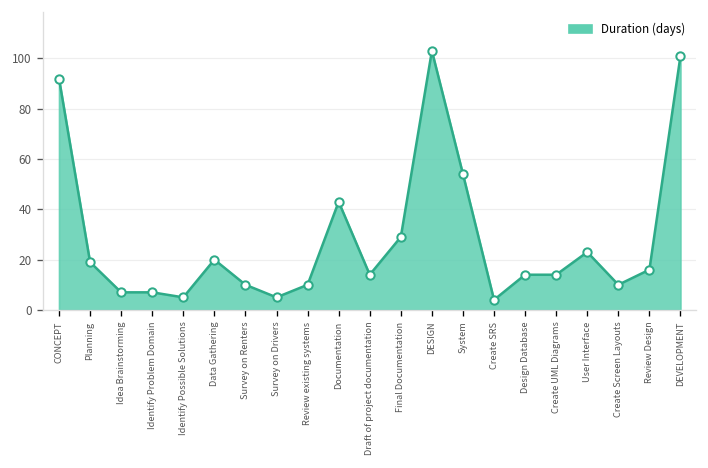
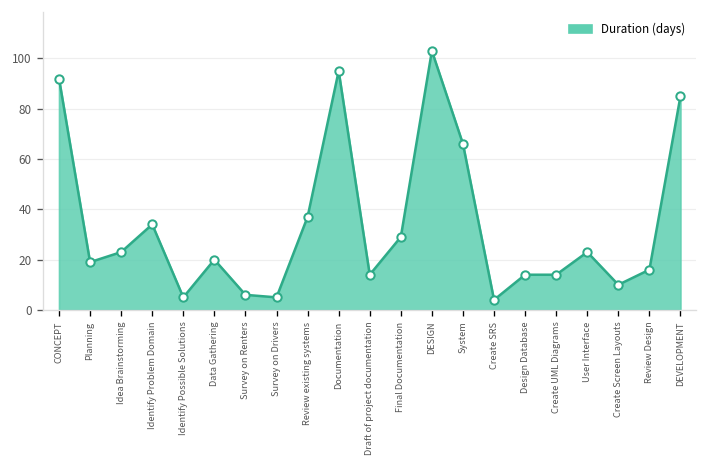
Idea Brainstorming: 7 -> 23
Identify Problem Domain: 7 -> 34
Survey on Renters: 10 -> 6
Review existing systems: 10 -> 37
Documentation: 43 -> 95
System: 54 -> 66
DEVELOPMENT: 101 -> 85
